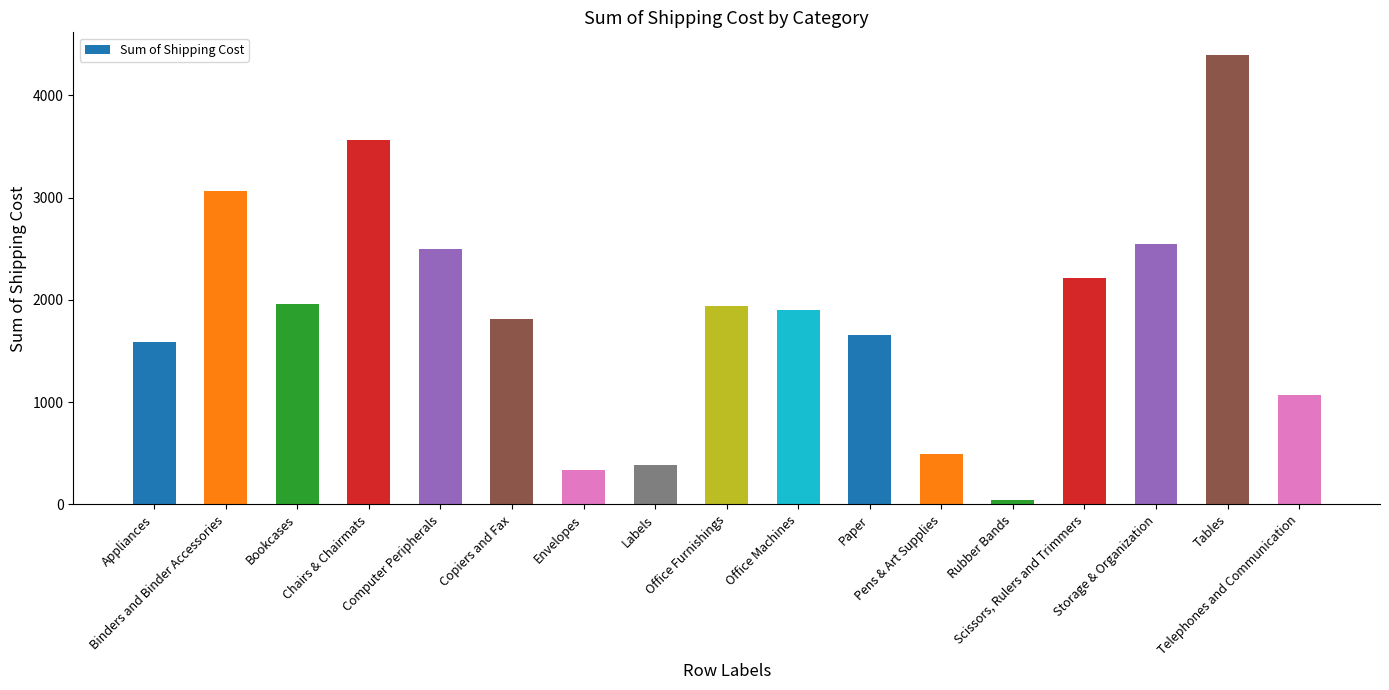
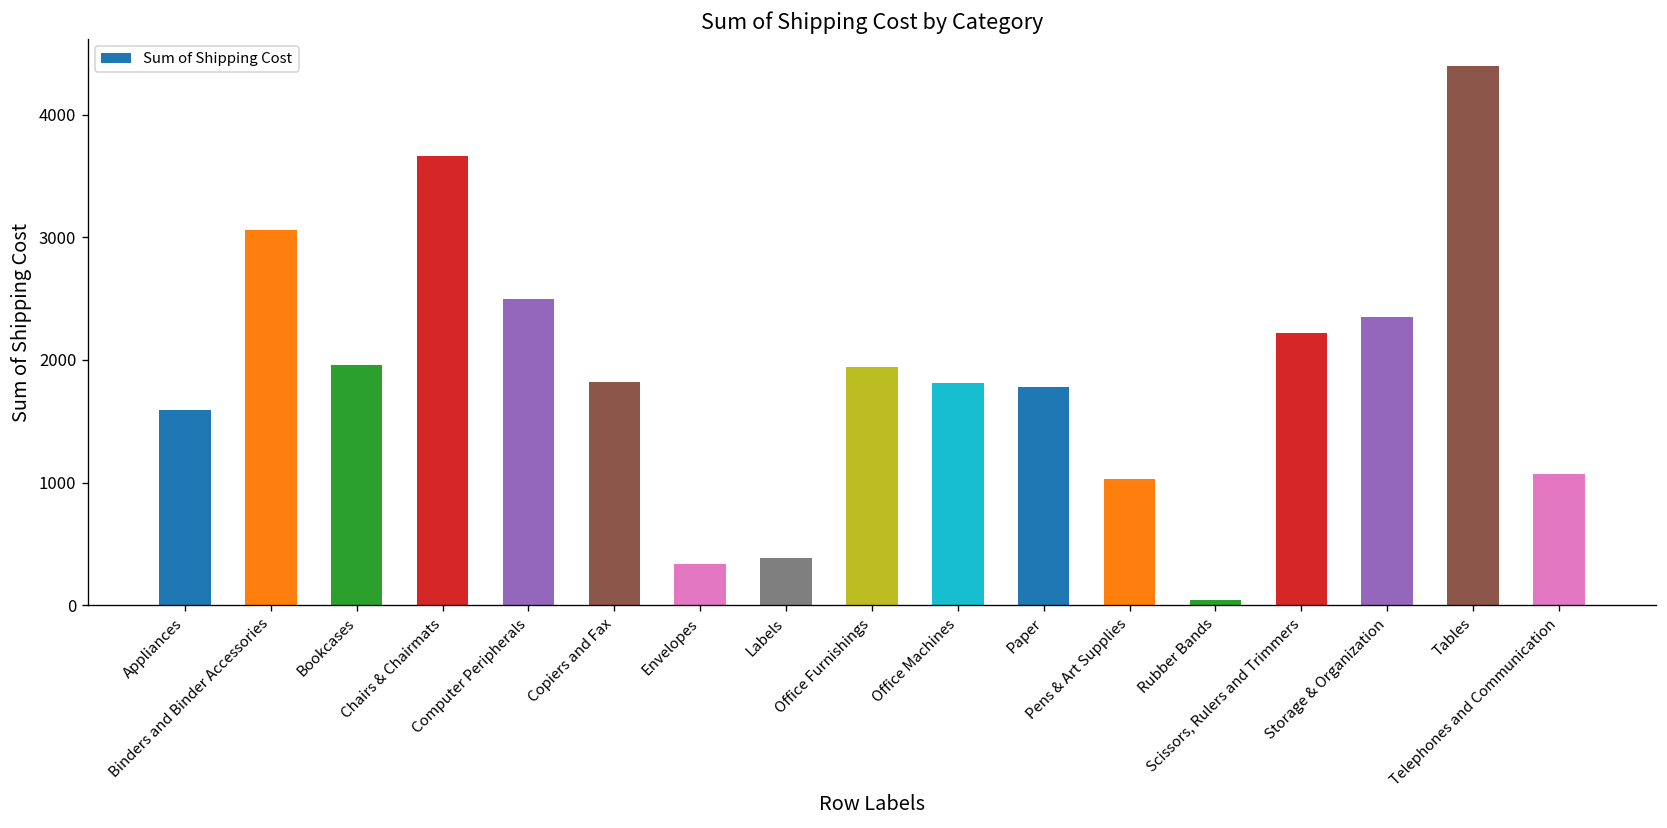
Chairs & Chairmats: 3560 -> 3670
Office Machines: 1900 -> 1810
Paper: 1650 -> 1780
Pens & Art Supplies: 500 -> 1030
Storage & Organization: 2550 -> 2350
